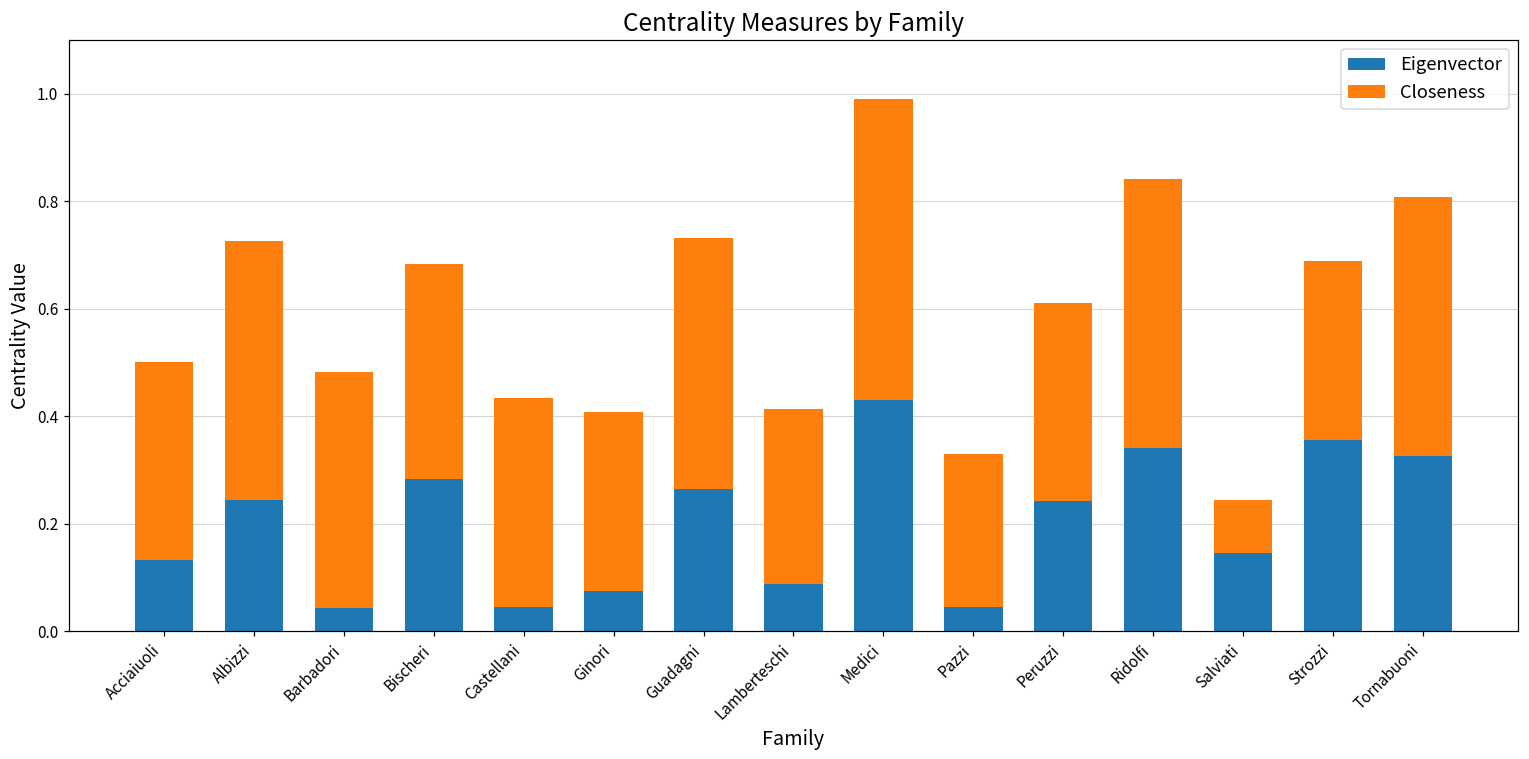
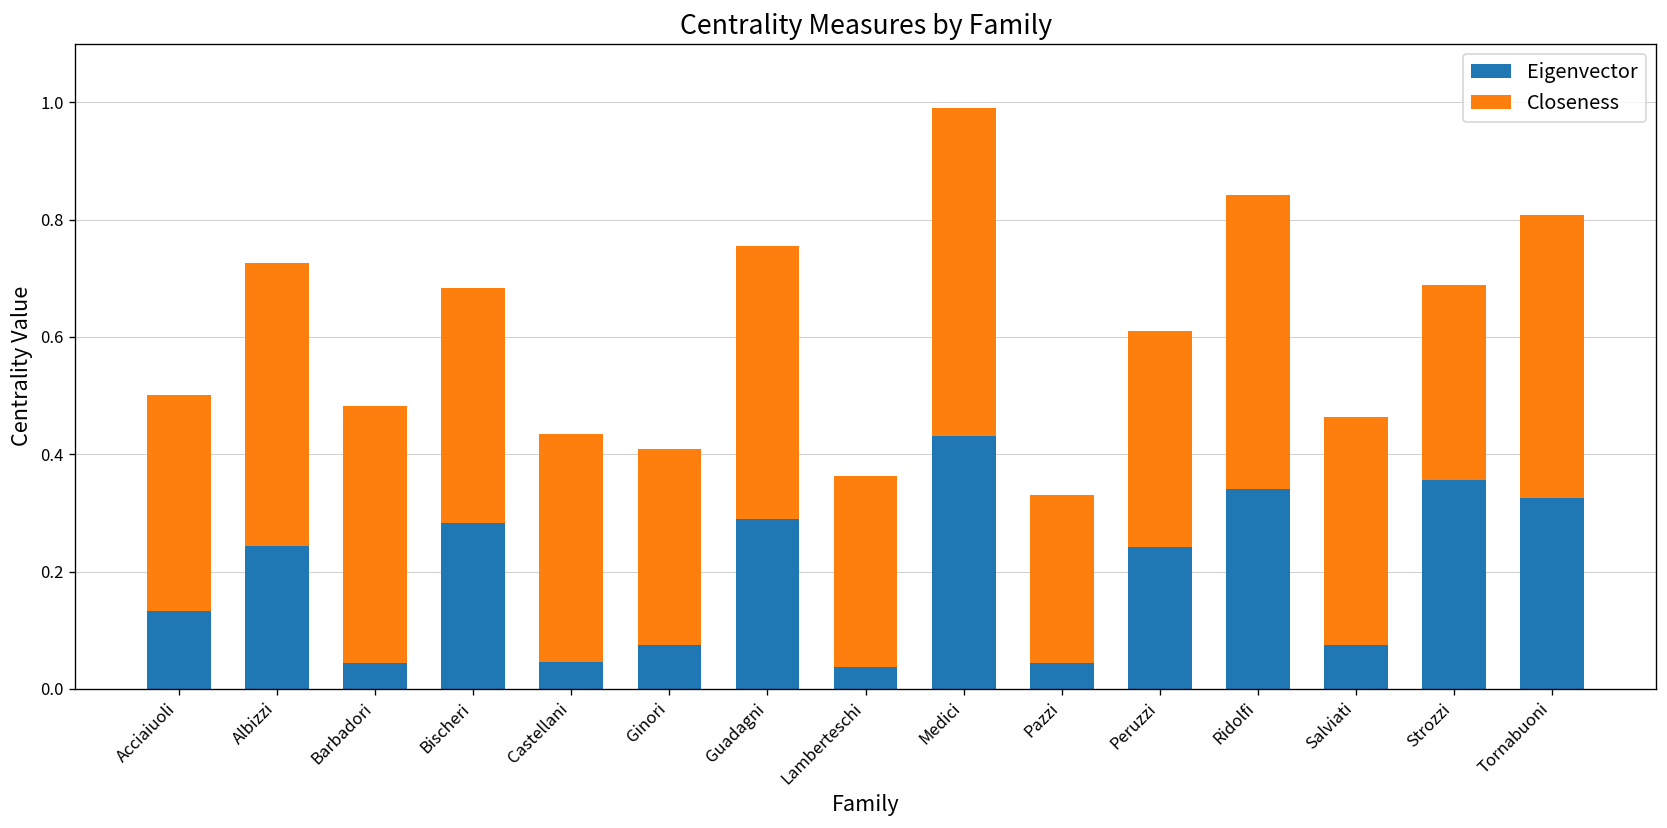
Eigenvector, Guadagni: 0.26 -> 0.29
Eigenvector, Lamberteschi: 0.09 -> 0.04
Eigenvector, Salviati: 0.15 -> 0.08
Closeness, Salviati: 0.10 -> 0.39
